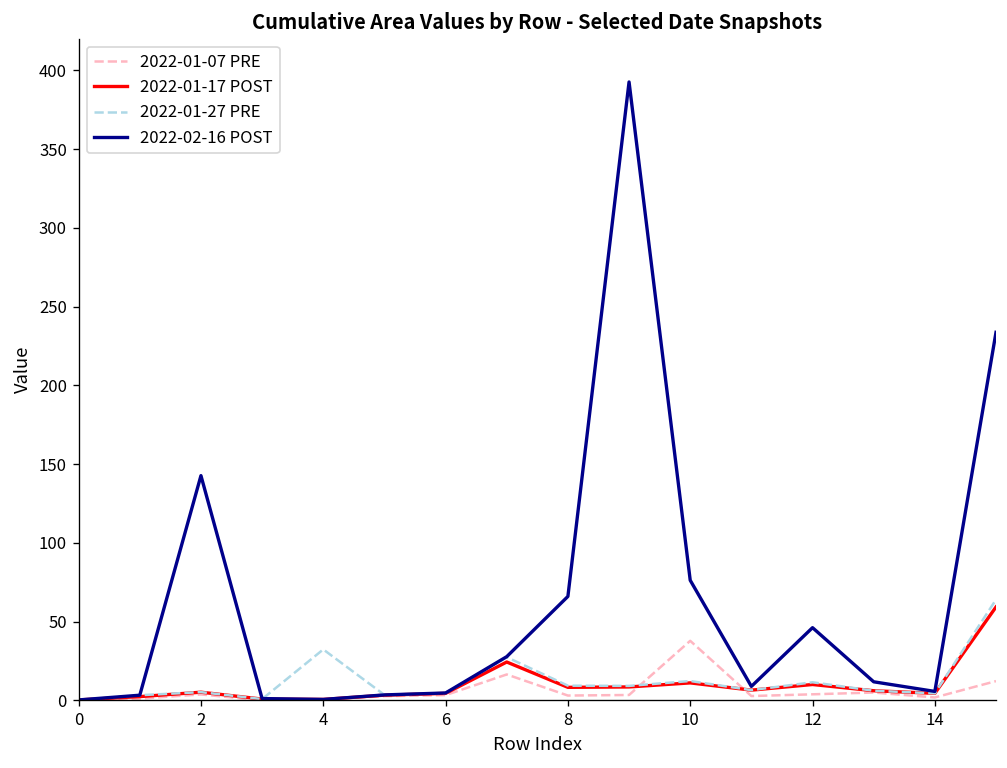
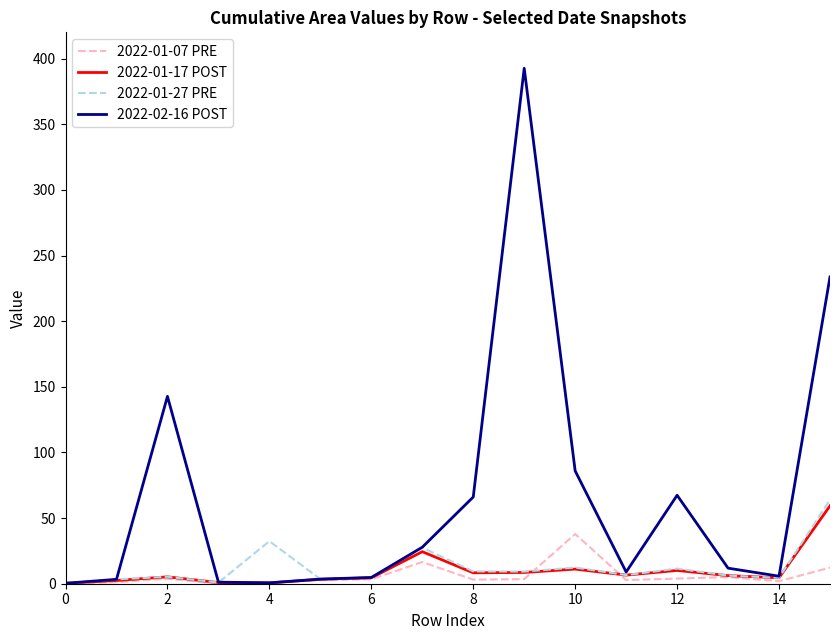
2022-02-16 POST, 10: 76 -> 86
2022-02-16 POST, 12: 46 -> 67
